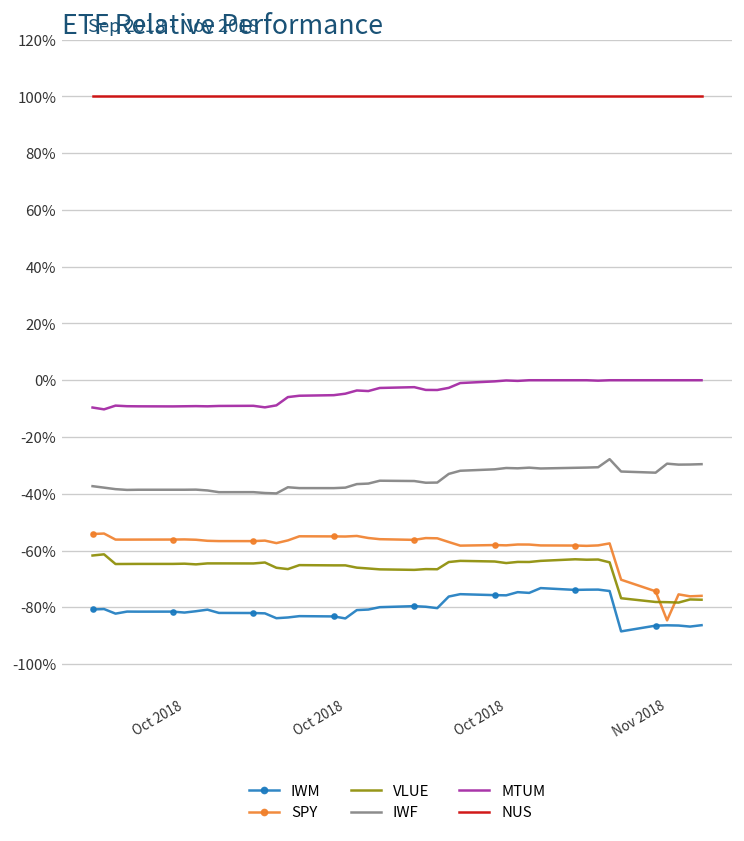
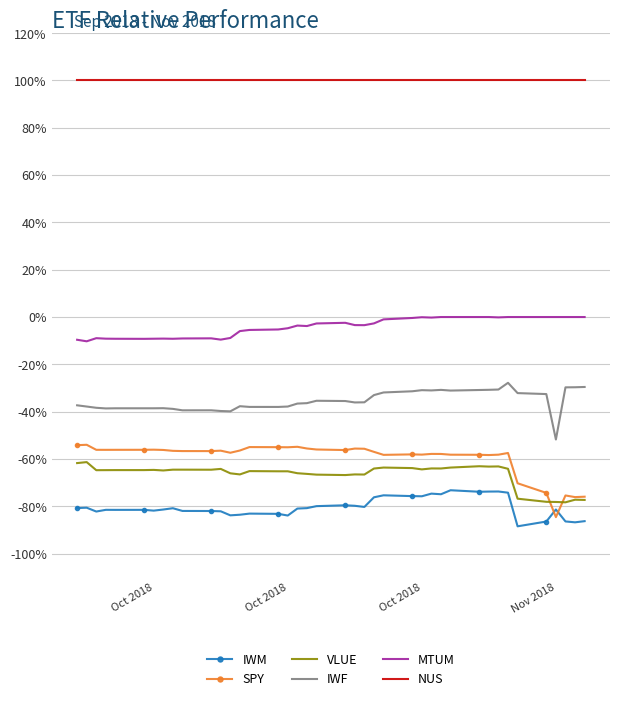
IWM, Nov 2018: -86% -> -81%
IWF, Nov 2018: -29% -> -52%
